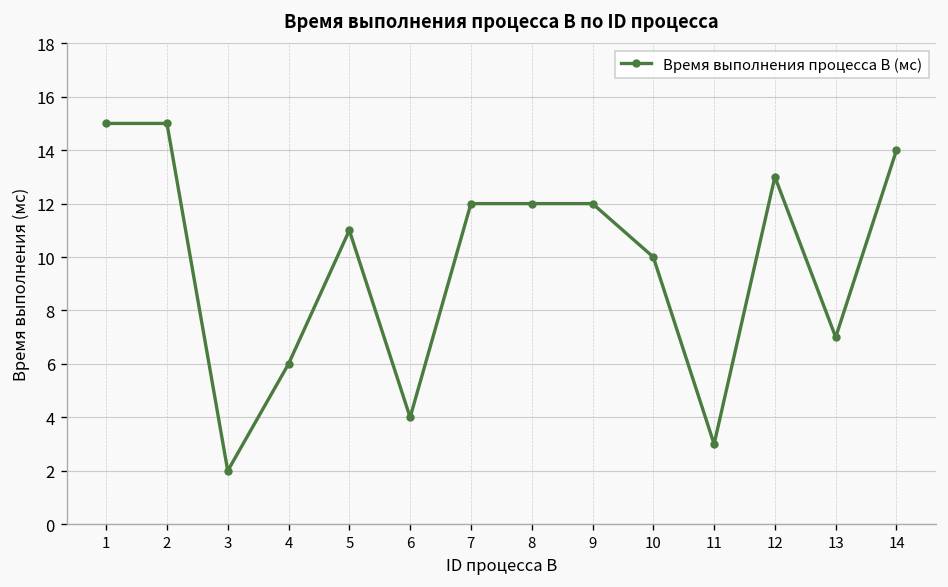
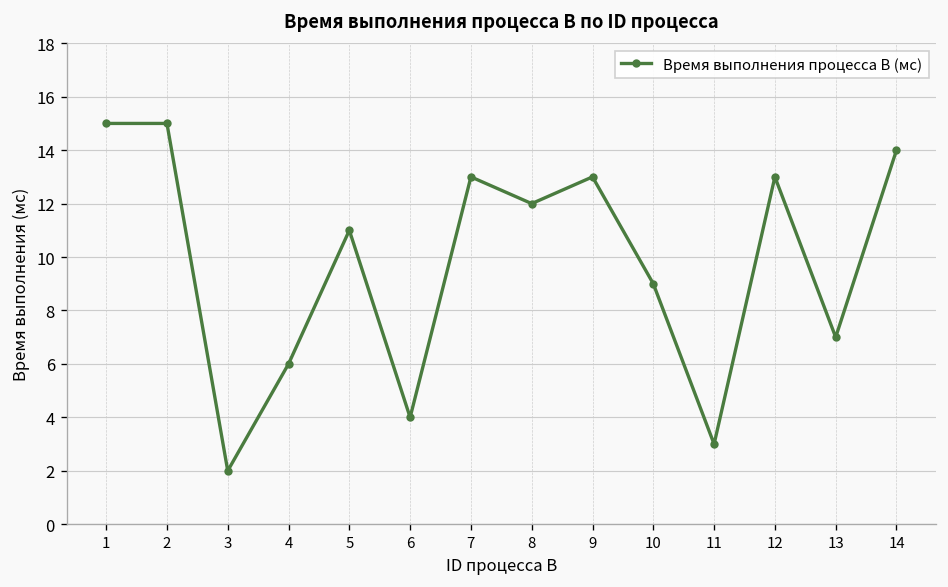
7: 12 -> 13
9: 12 -> 13
10: 10 -> 9
